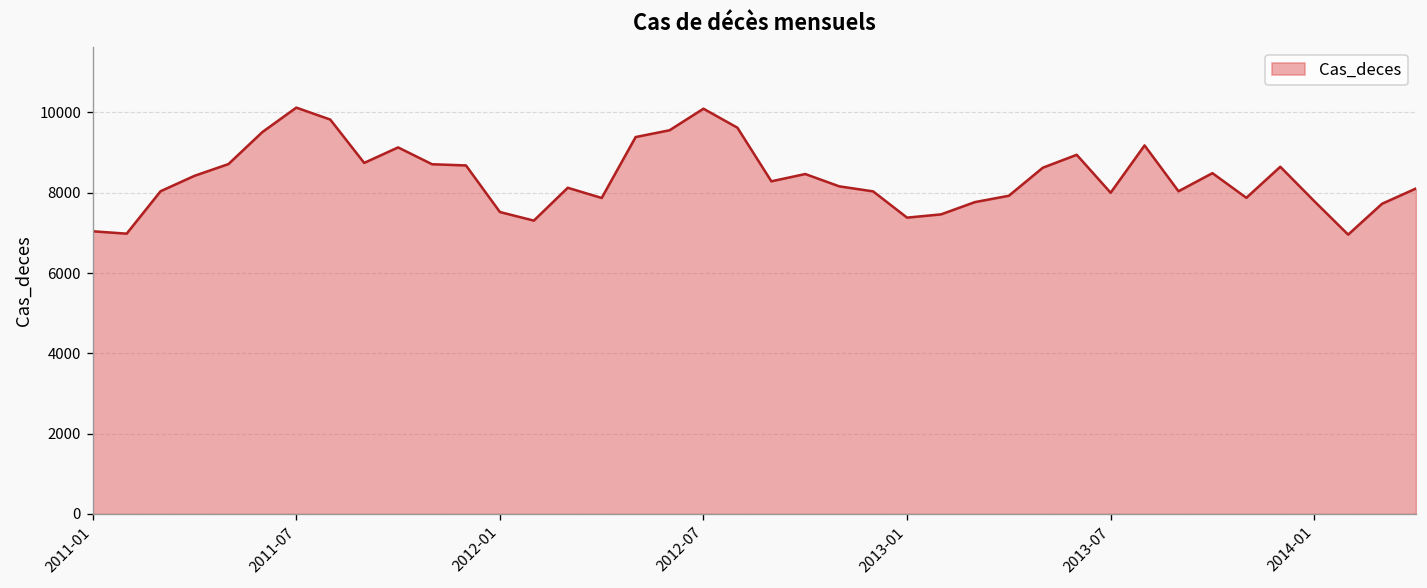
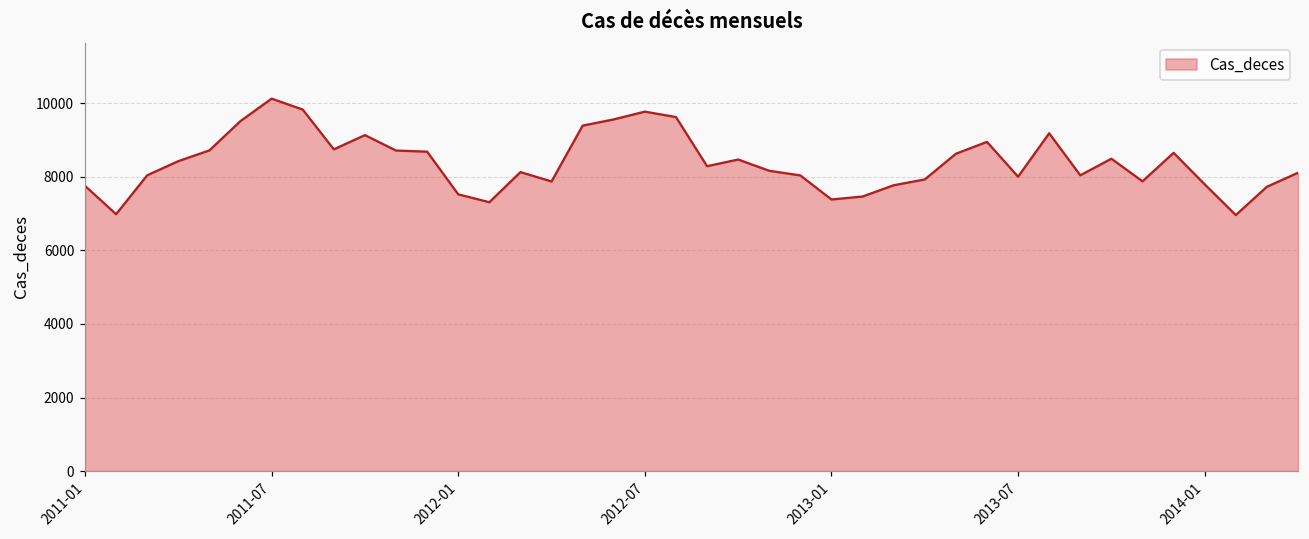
2011-01: 7000 -> 7800
2012-07: 10100 -> 9800
